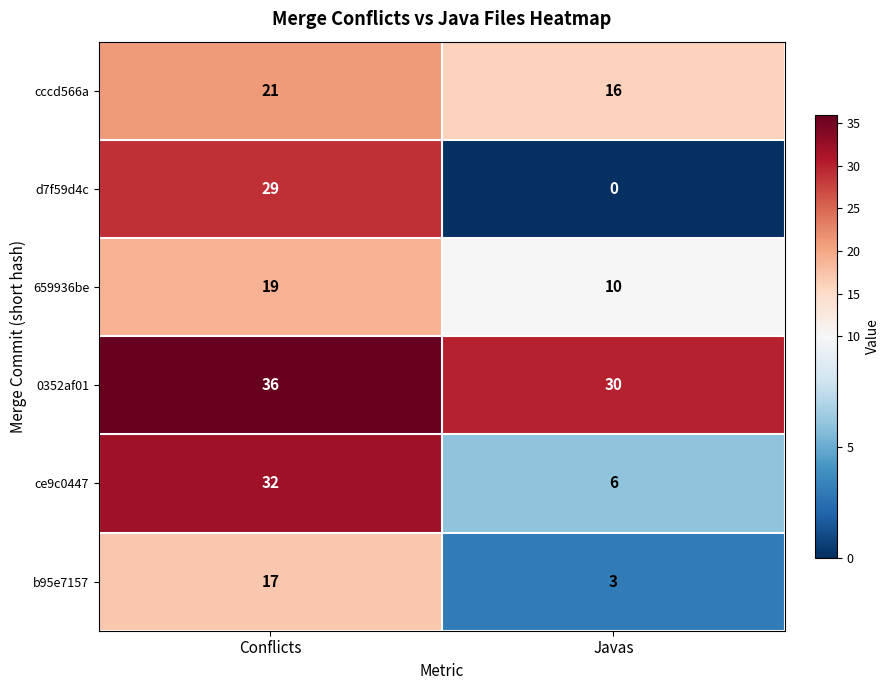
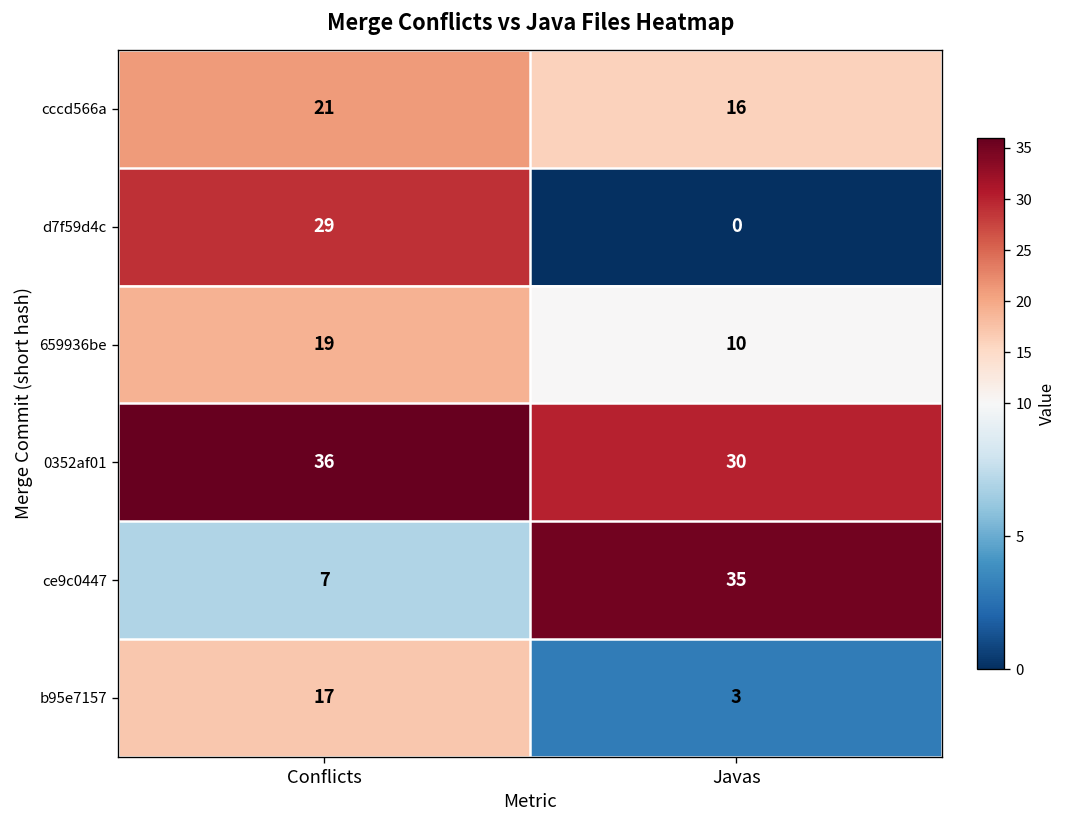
ce9c0447, Conflicts: 32 -> 7
ce9c0447, Javas: 6 -> 35
